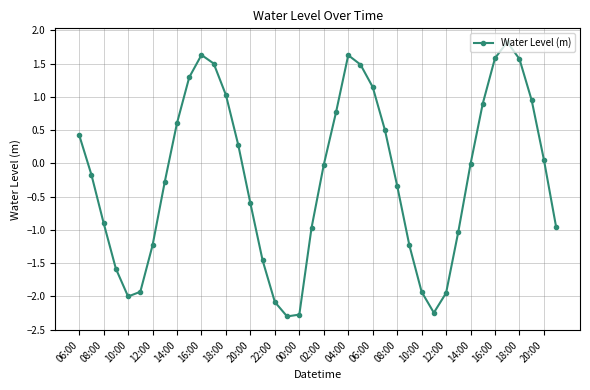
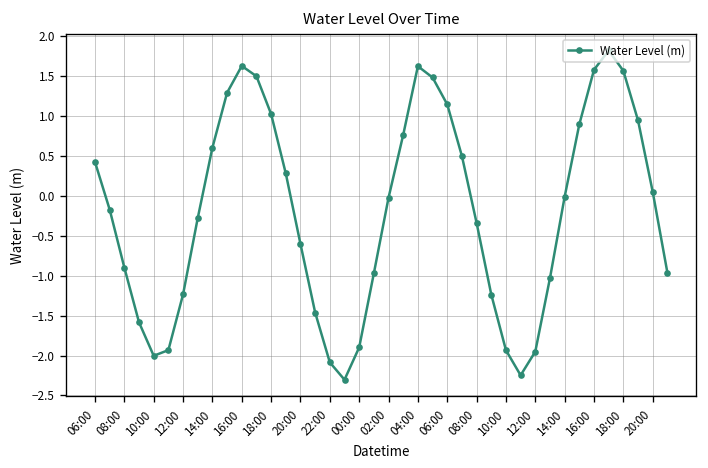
00:00: -2.3 -> -1.9
